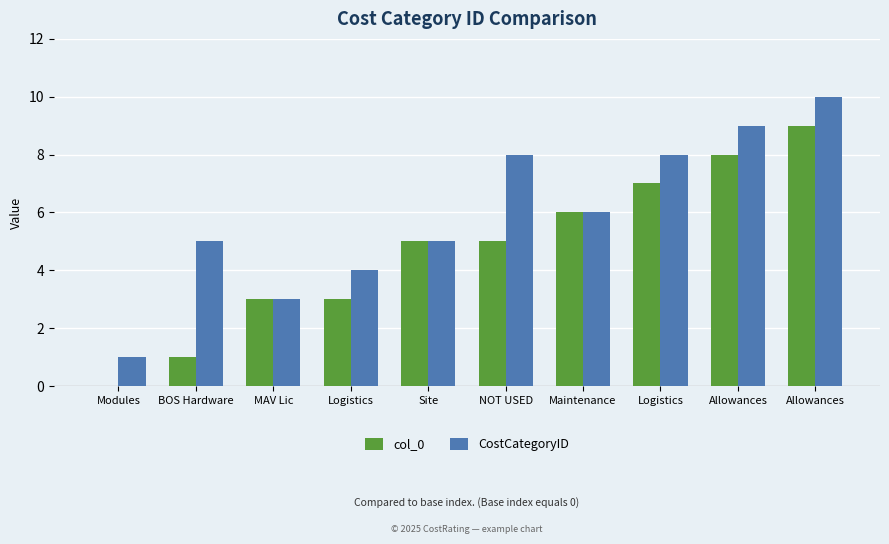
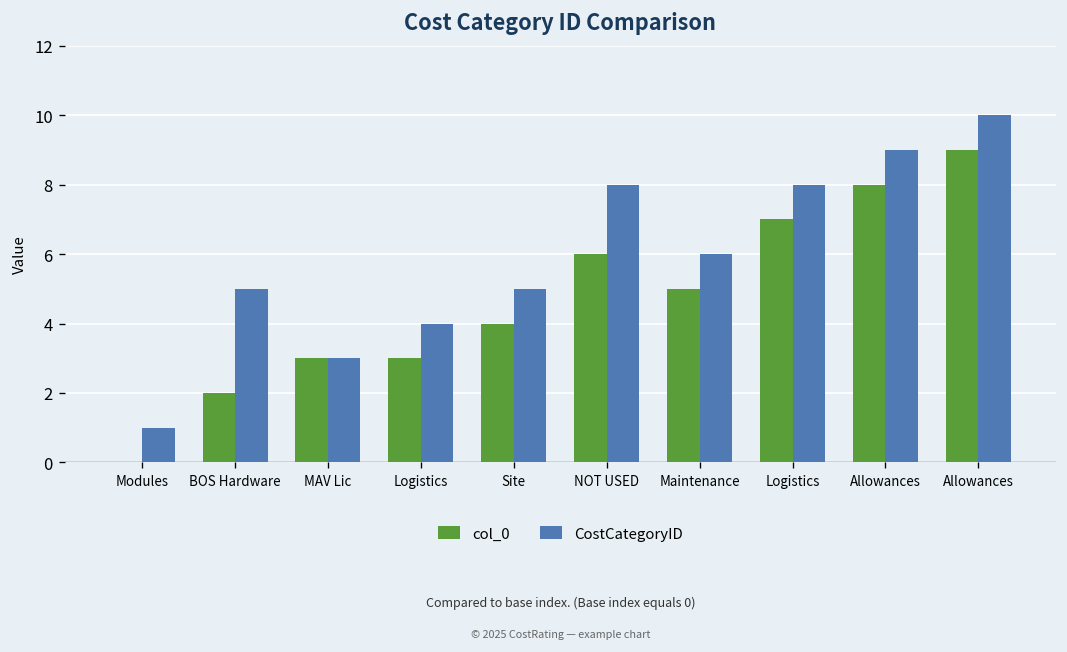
col_0, BOS Hardware: 1 -> 2
col_0, Site: 5 -> 4
col_0, NOT USED: 5 -> 6
col_0, Maintenance: 6 -> 5
